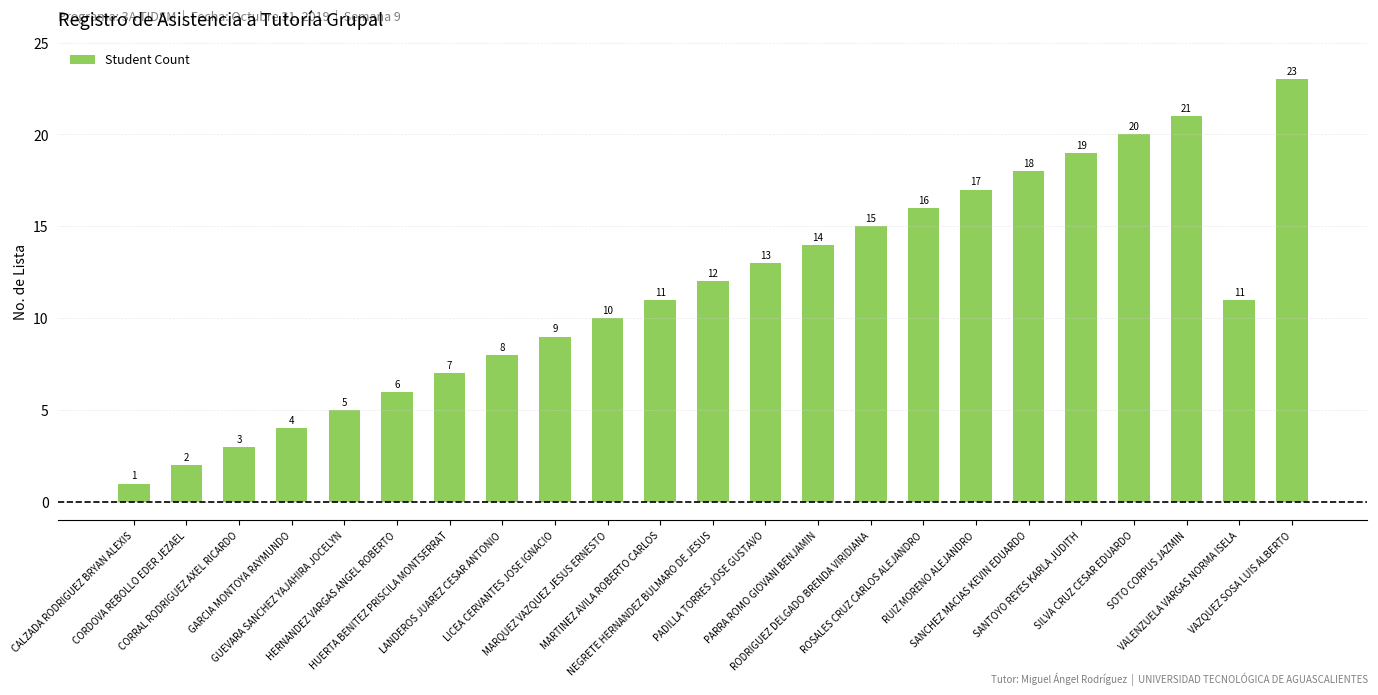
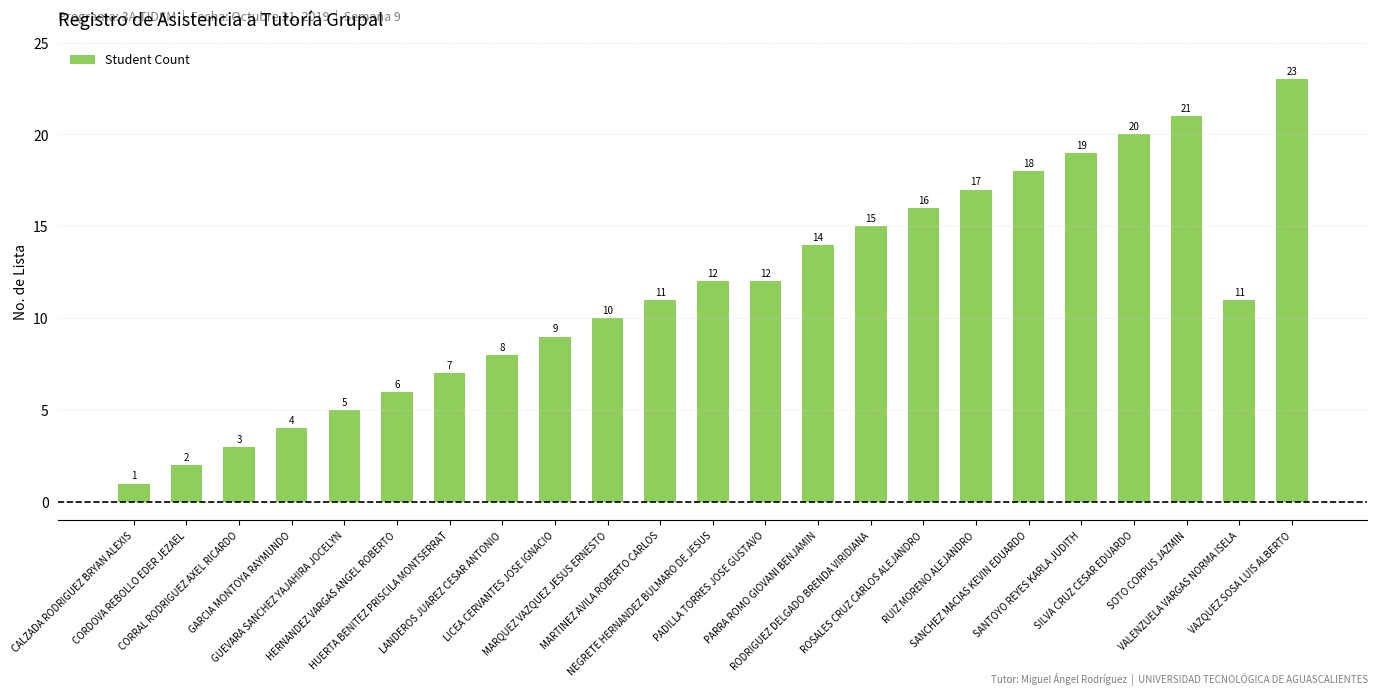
PADILLA TORRES JOSE GUSTAVO: 13 -> 12
